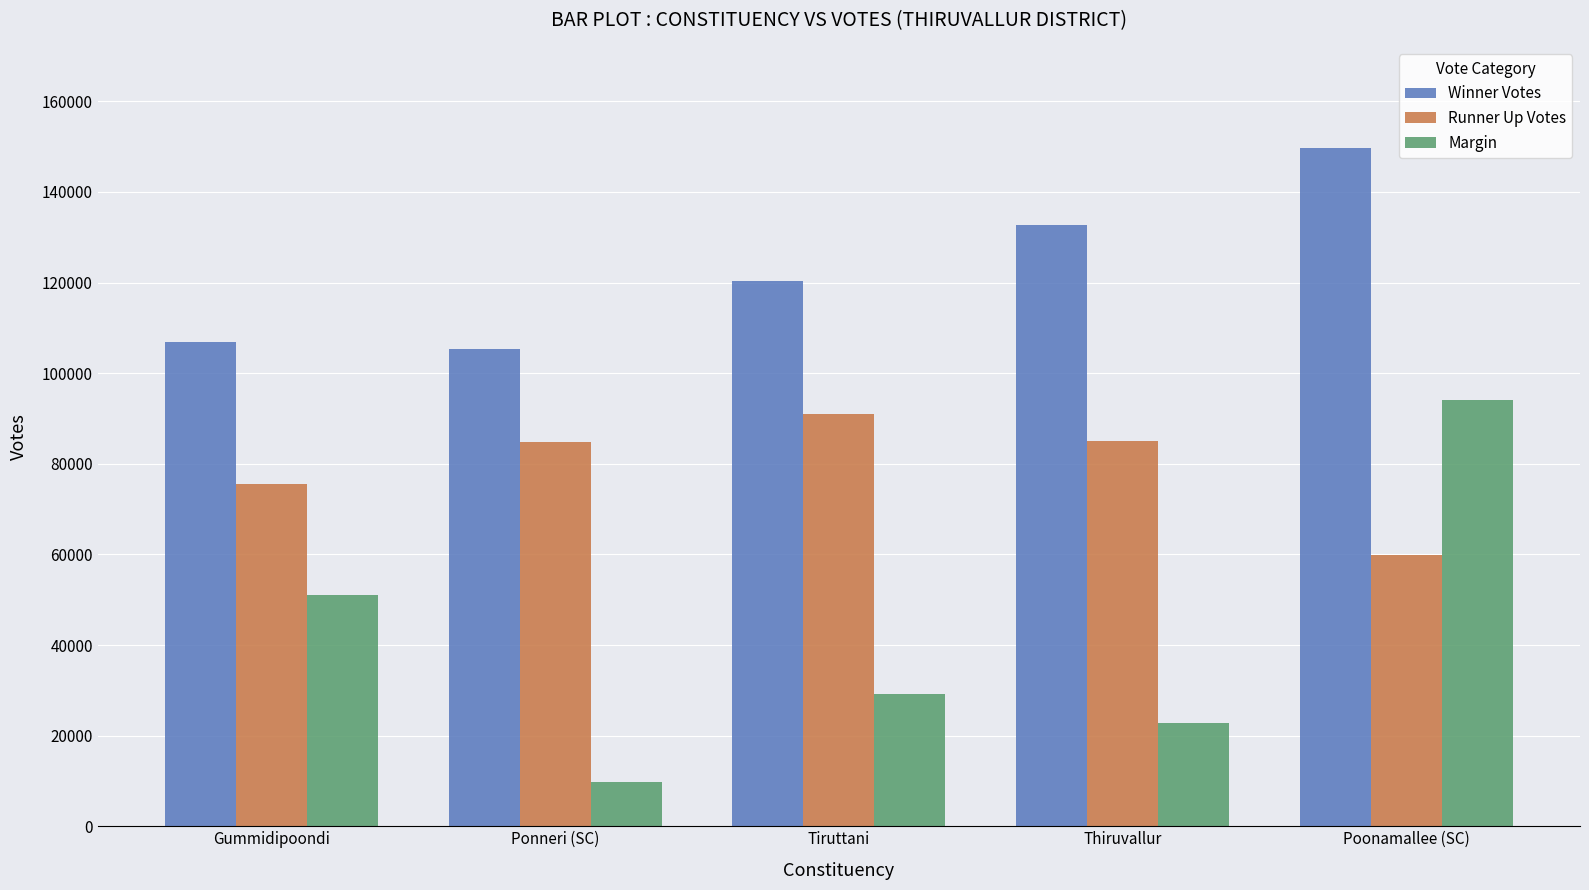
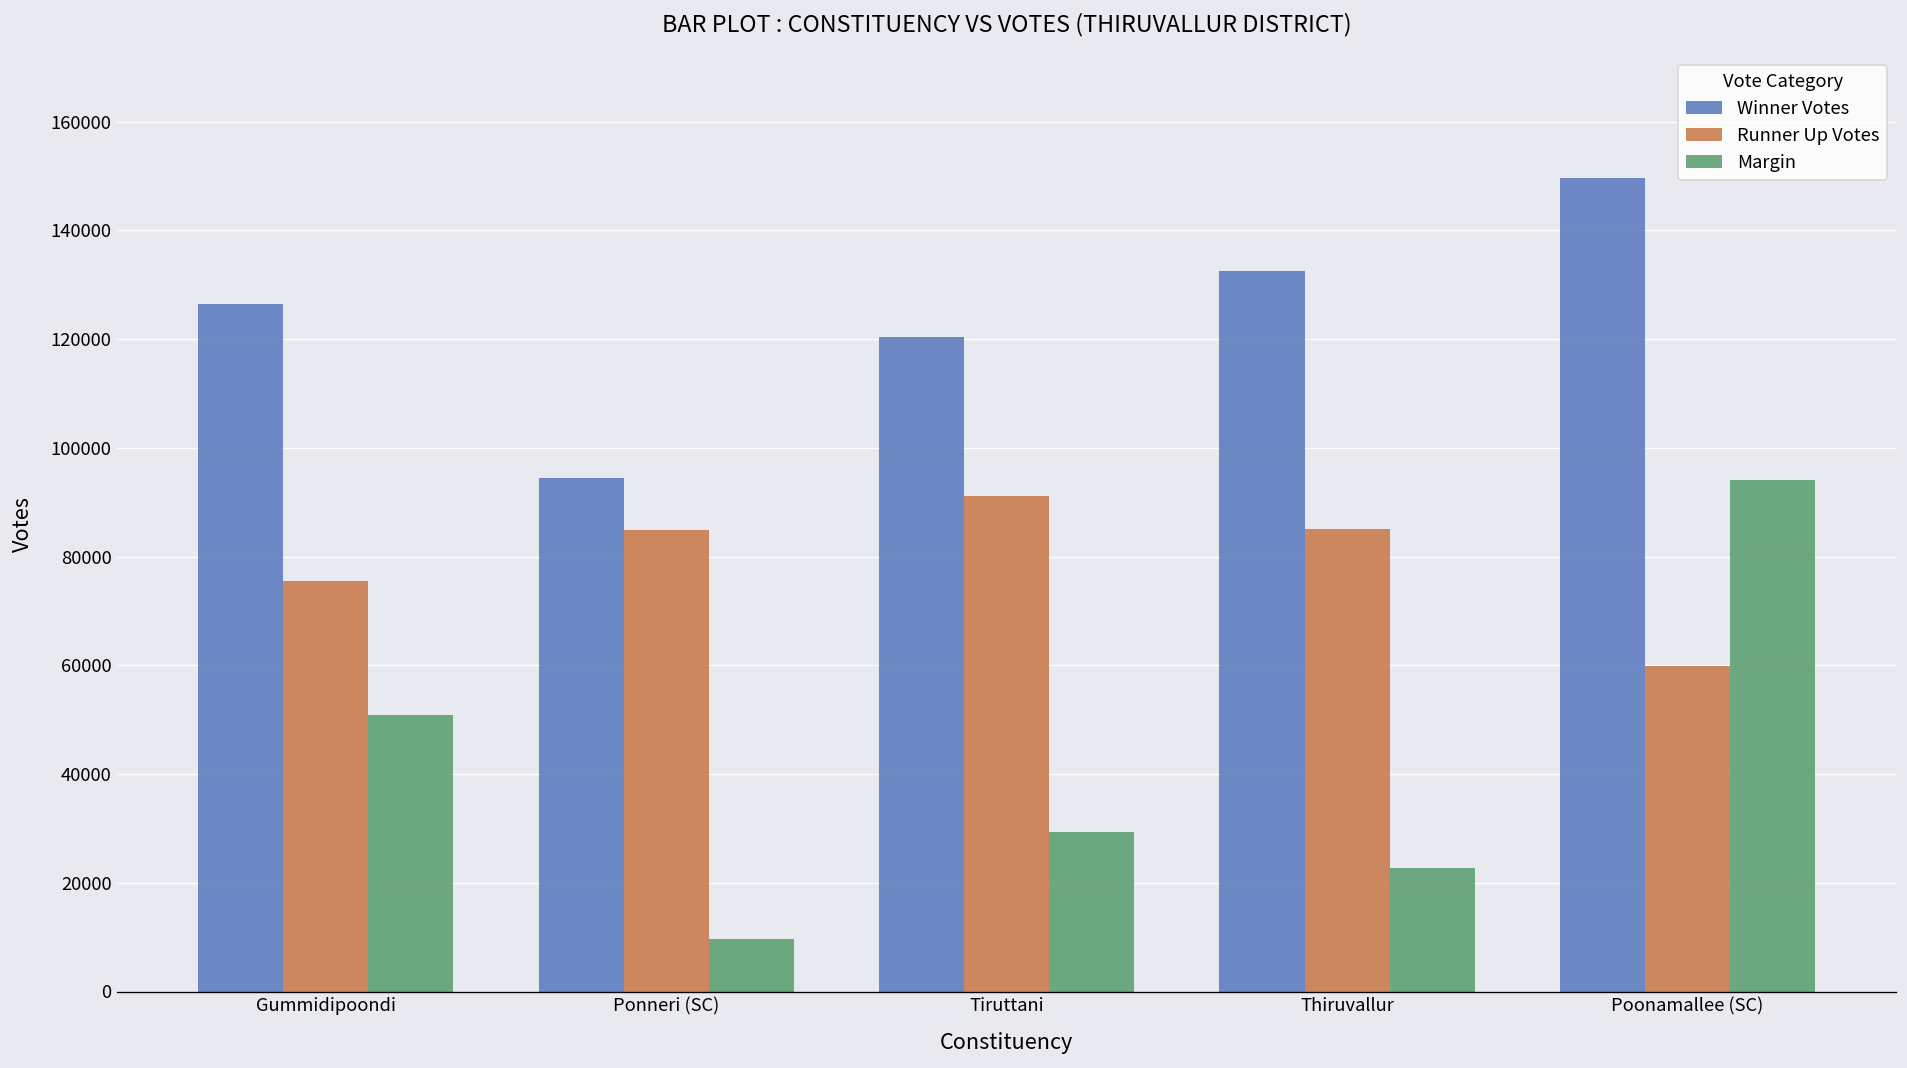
Winner Votes, Gummidipoondi: 107000 -> 126000
Winner Votes, Ponneri (SC): 105000 -> 95000
